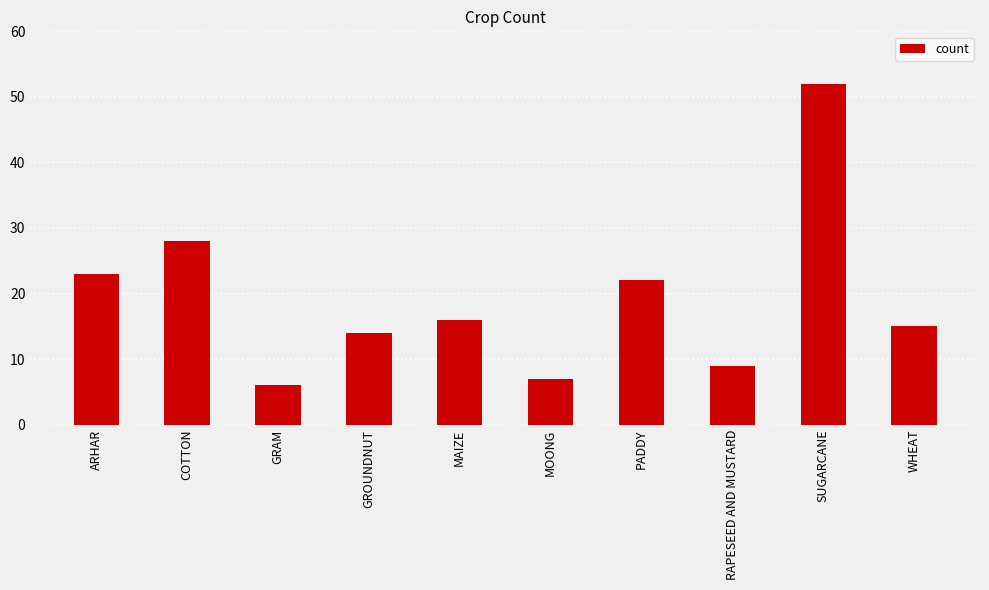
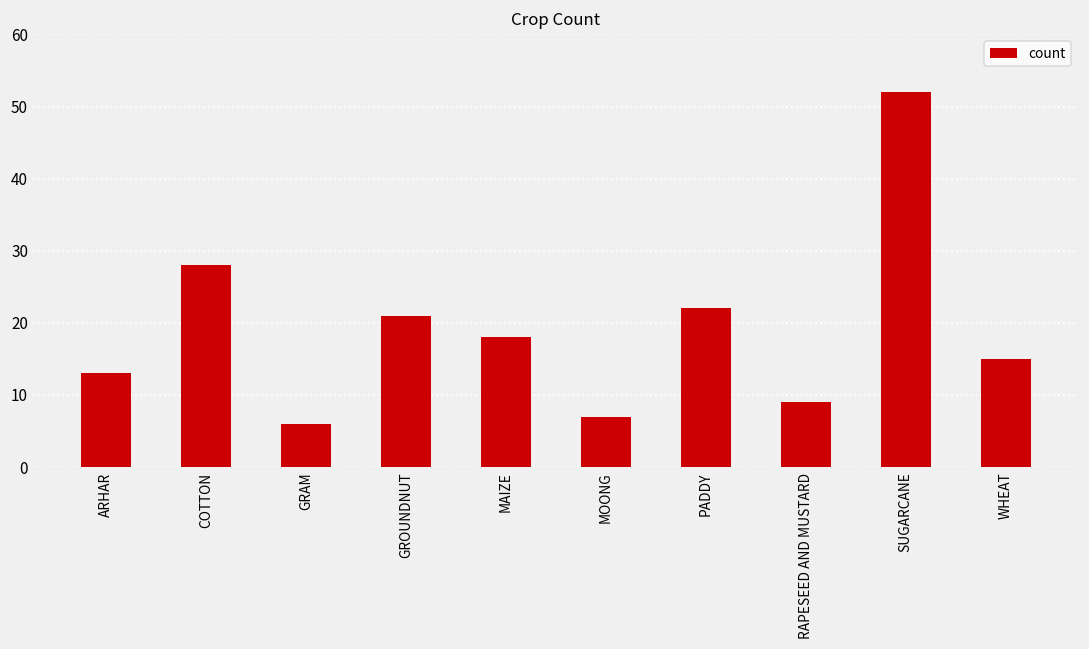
ARHAR: 23 -> 13
GROUNDNUT: 14 -> 21
MAIZE: 16 -> 18
